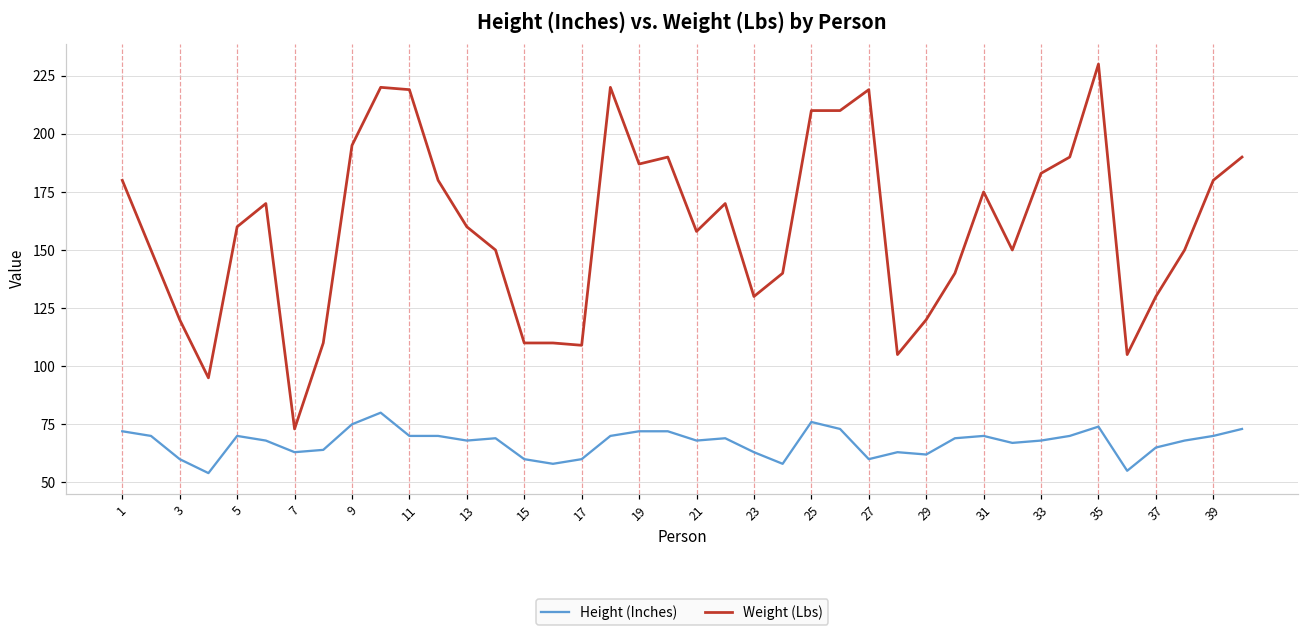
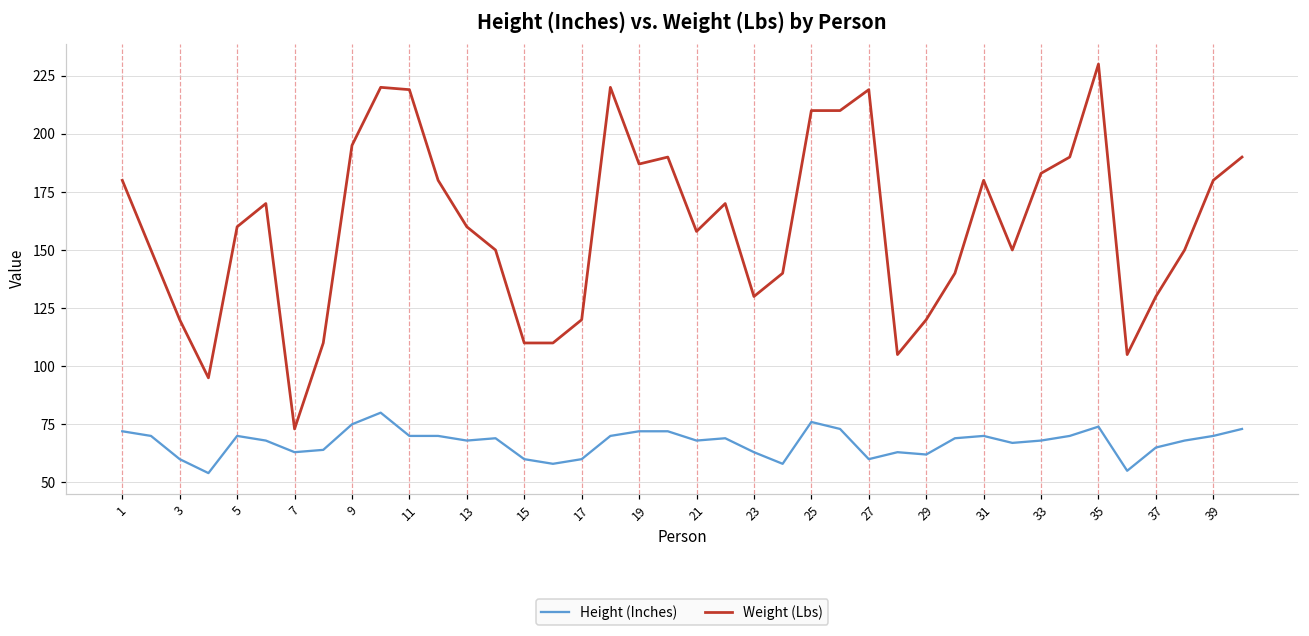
Weight (Lbs), 17: 109 -> 120
Weight (Lbs), 31: 175 -> 180
